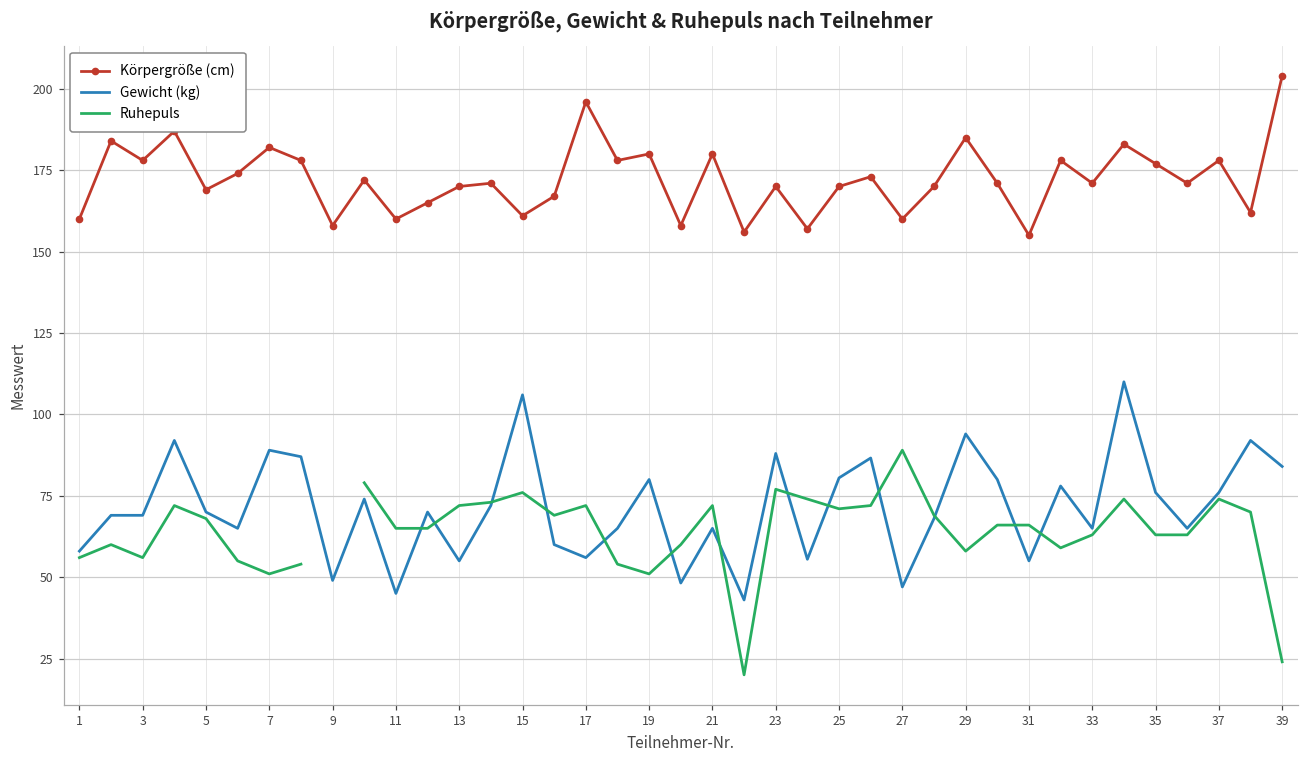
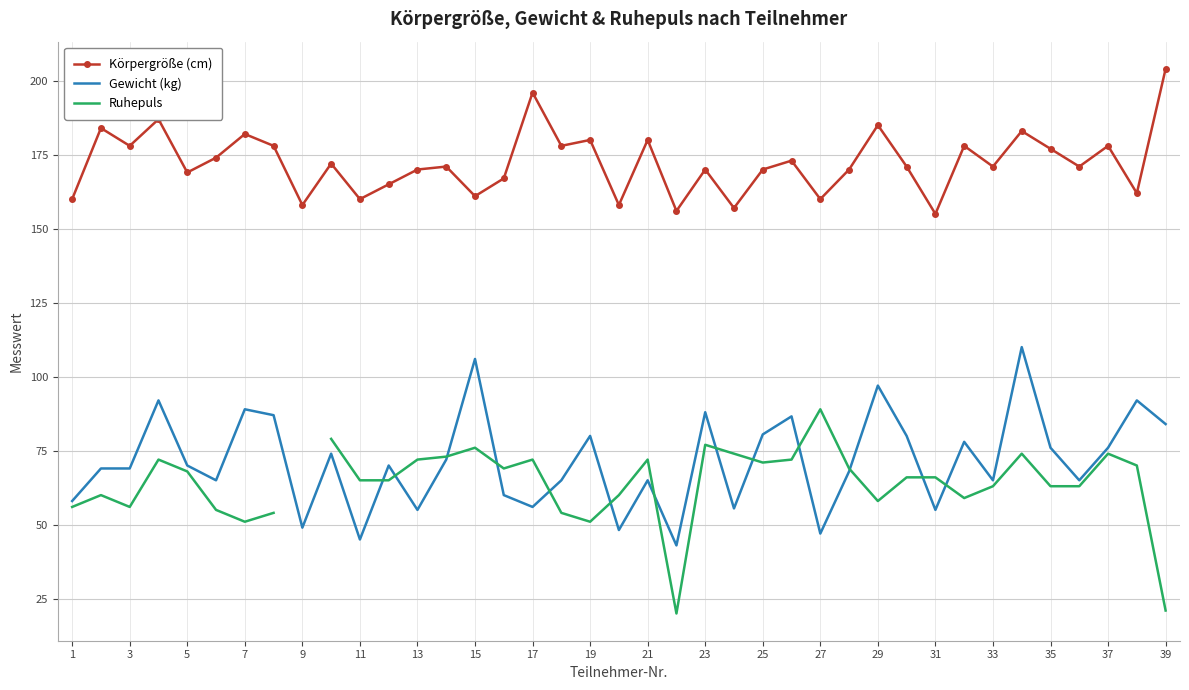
Gewicht (kg), 29: 94 -> 97
Ruhepuls, 39: 24 -> 21
